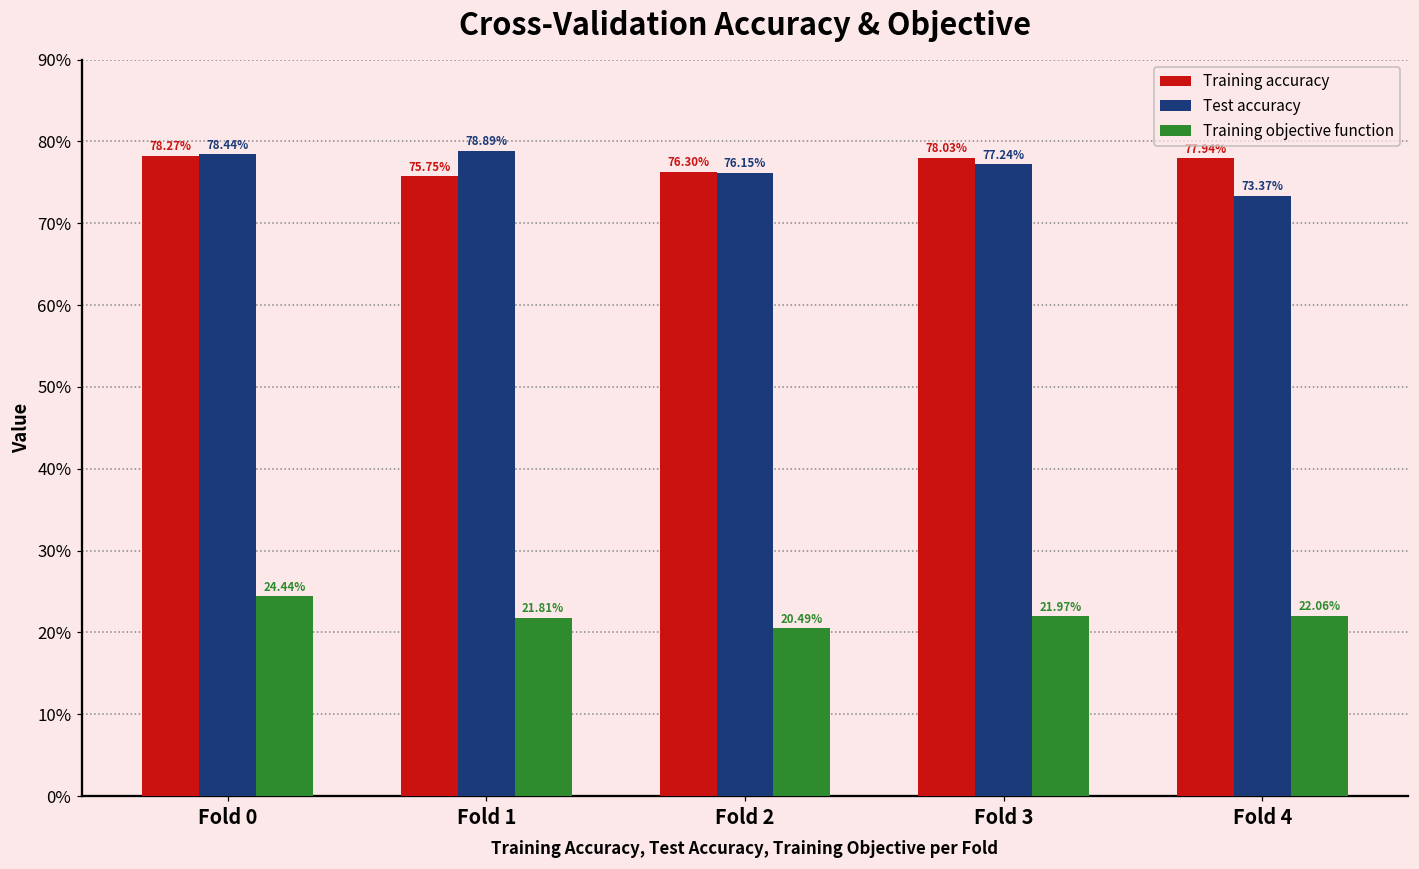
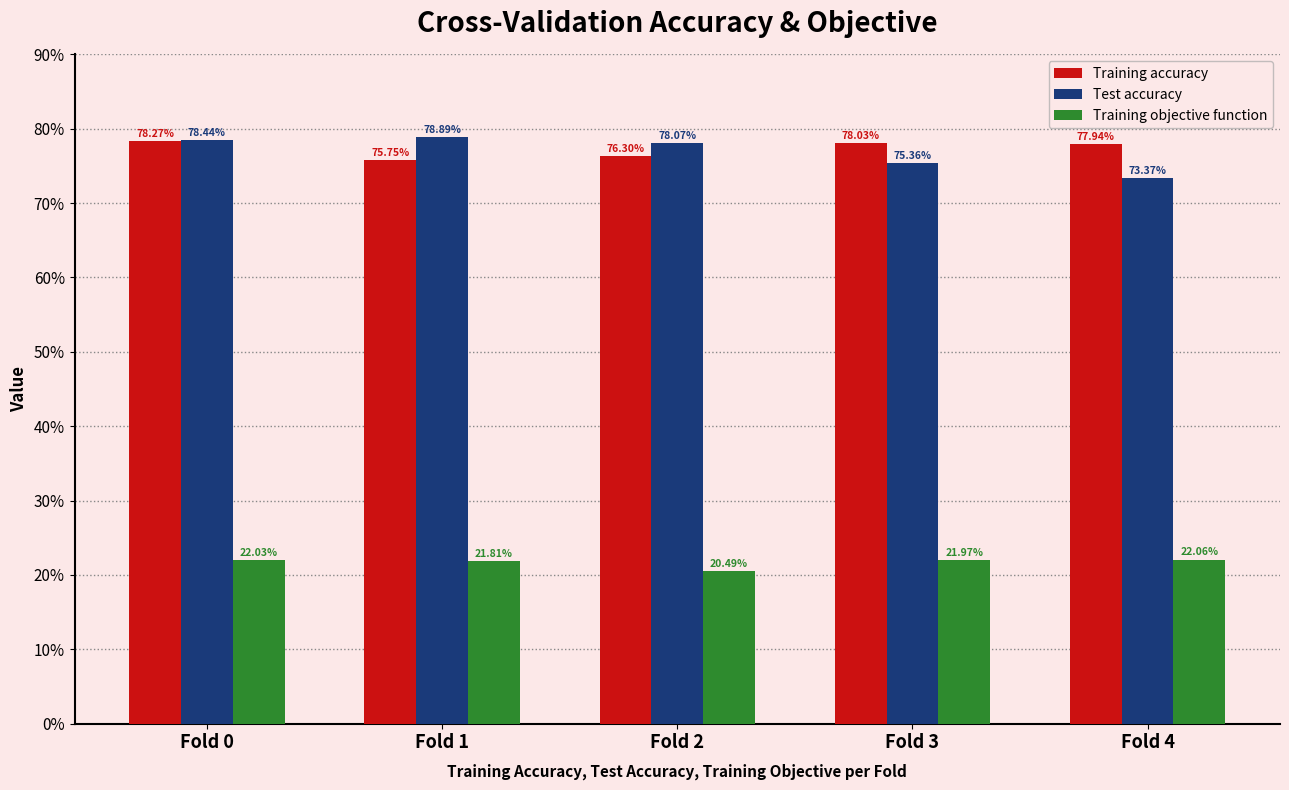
Training objective function, Fold 0: 24.44% -> 22.03%
Test accuracy, Fold 2: 76.15% -> 78.07%
Test accuracy, Fold 3: 77.24% -> 75.36%
